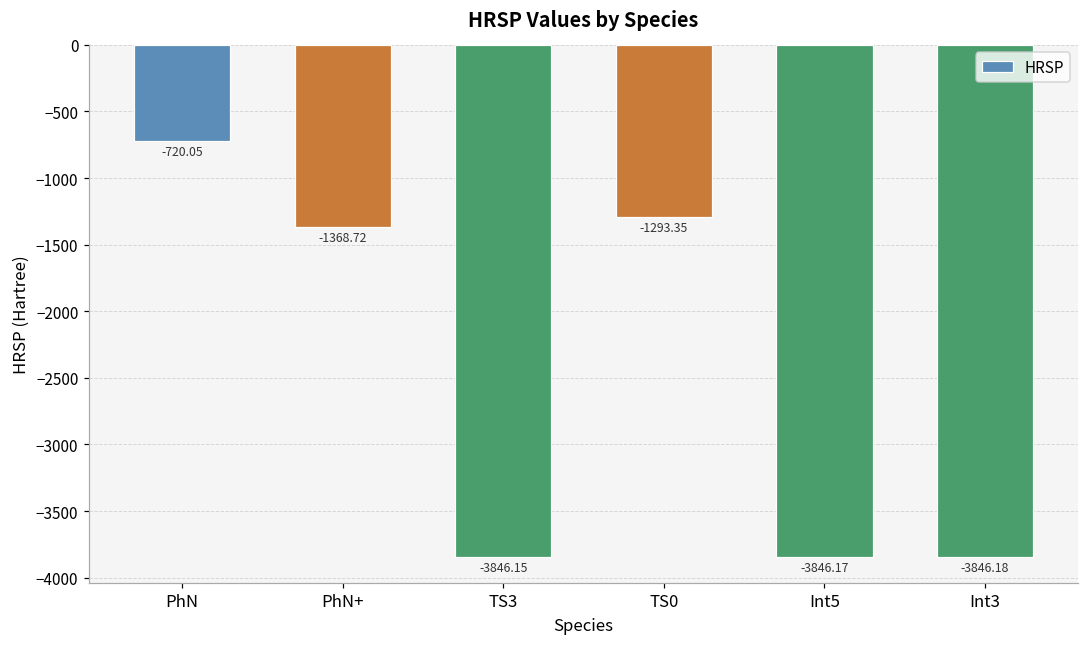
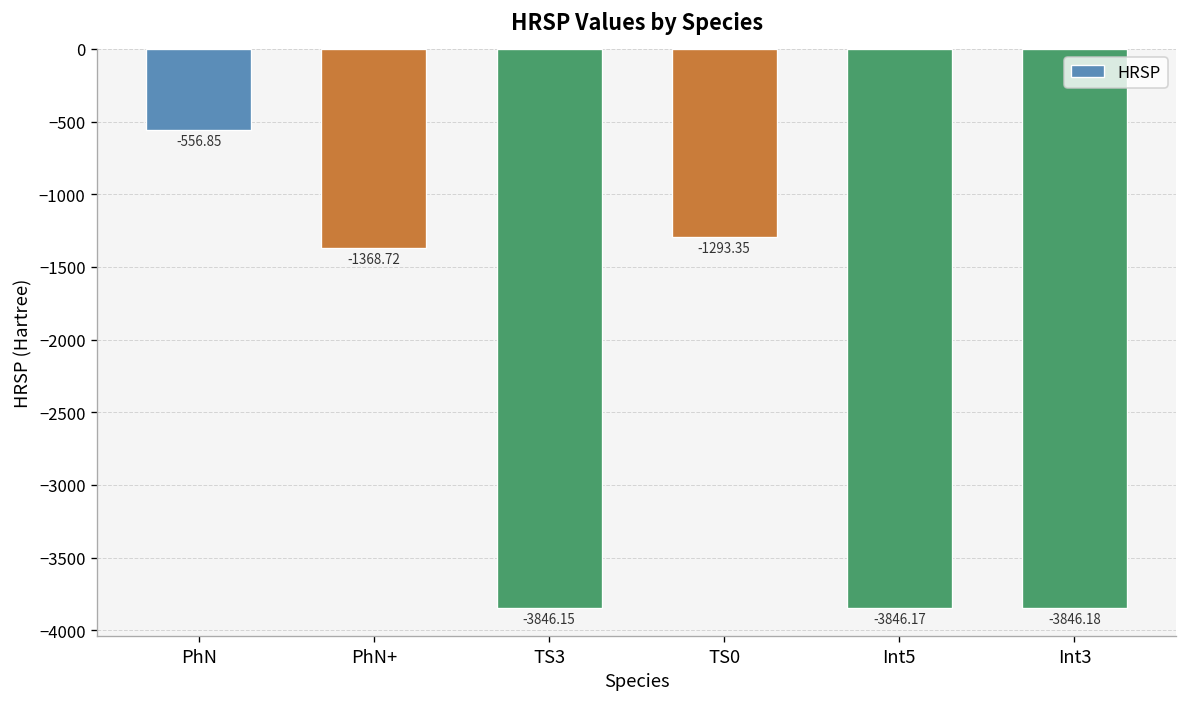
PhN: -720.05 -> -556.85
